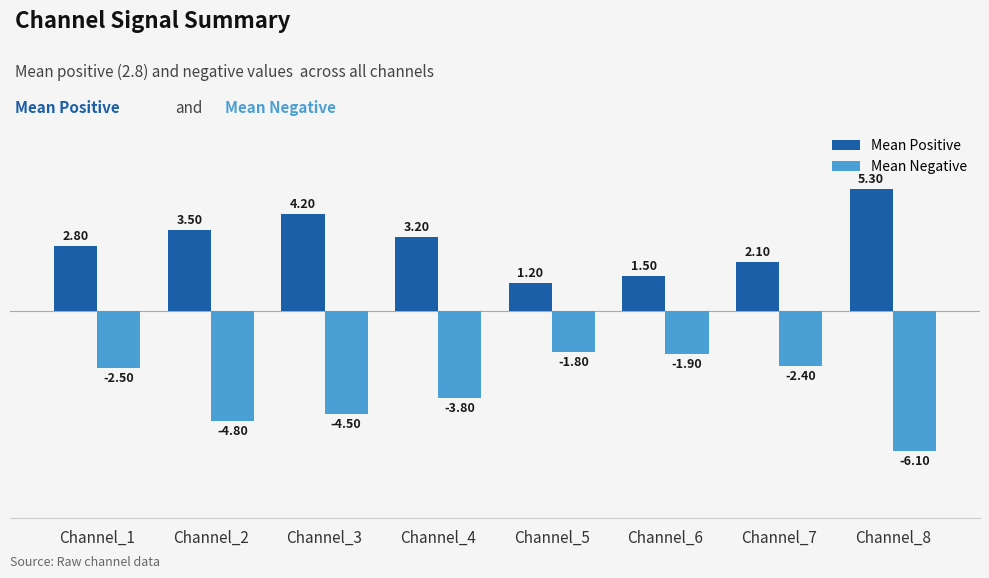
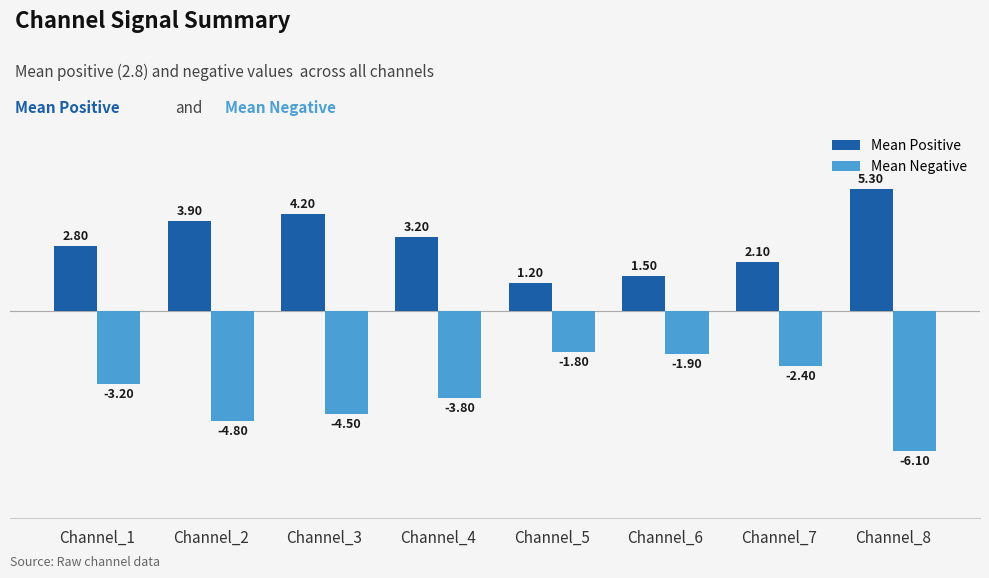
Mean Negative, Channel_1: -2.50 -> -3.20
Mean Positive, Channel_2: 3.50 -> 3.90
